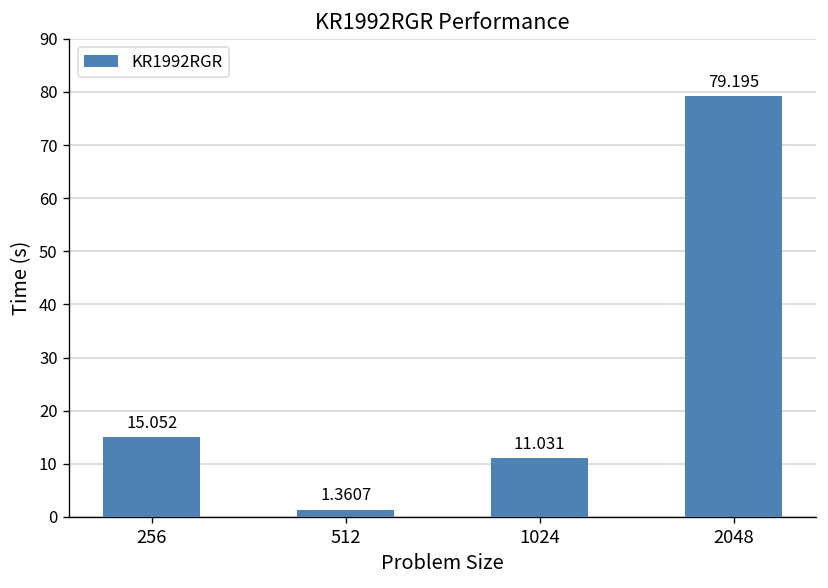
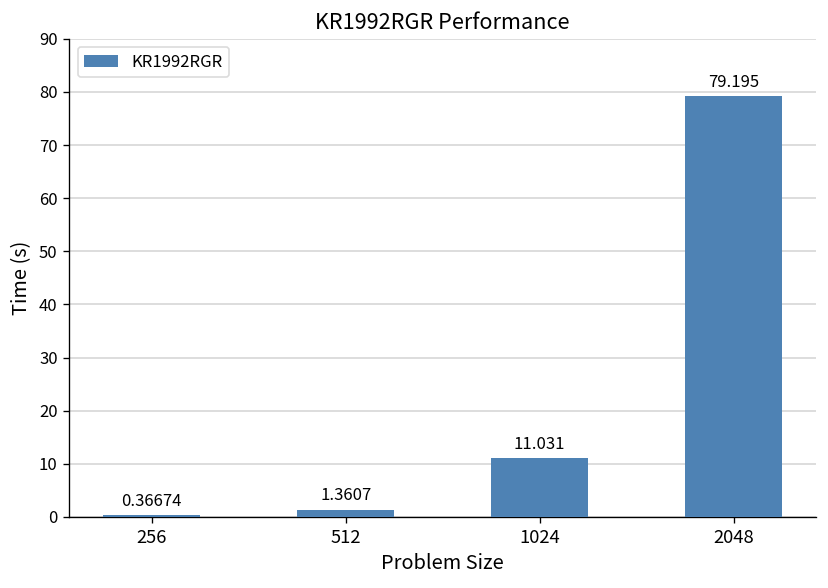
256: 15.052 -> 0.36674
